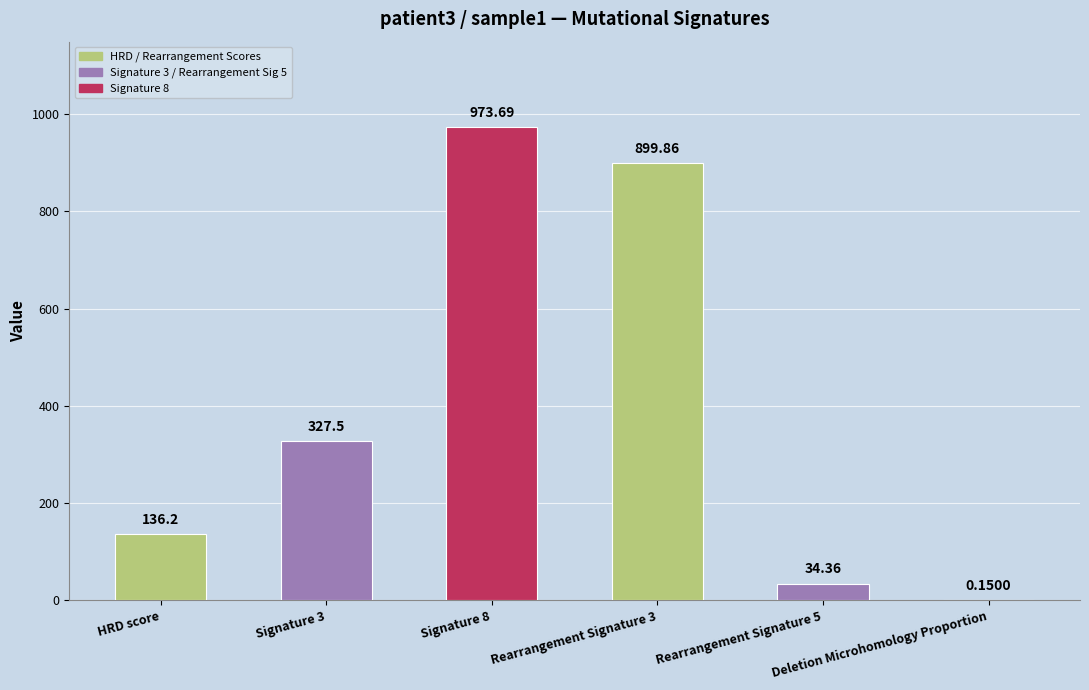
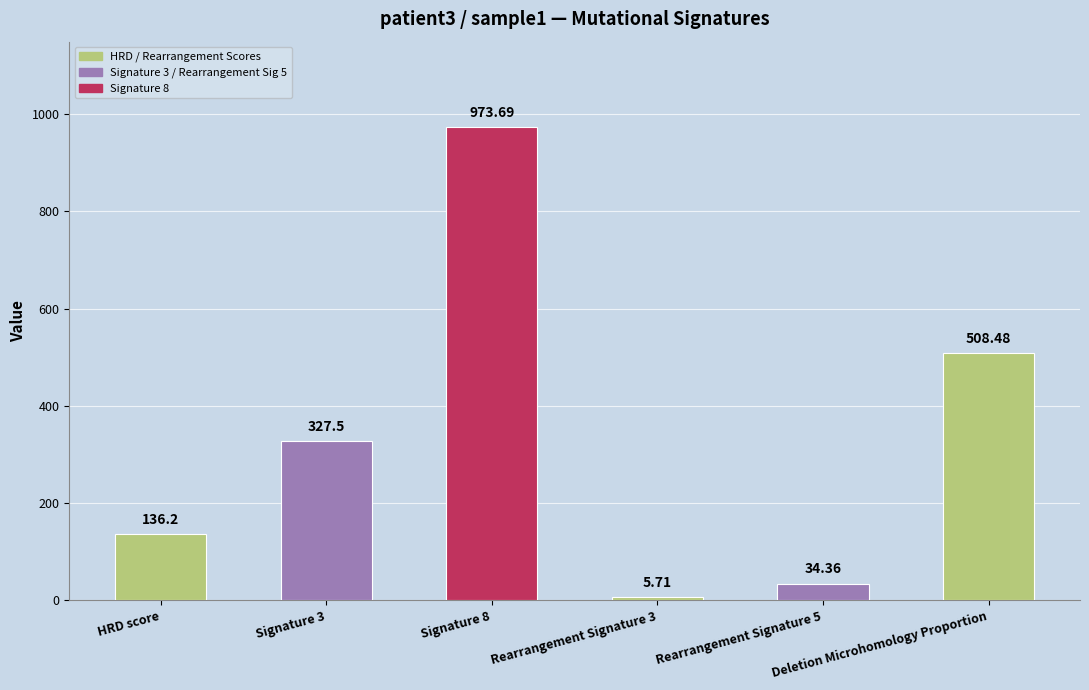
Rearrangement Signature 3: 899.86 -> 5.71
Deletion Microhomology Proportion: 0.1500 -> 508.48
